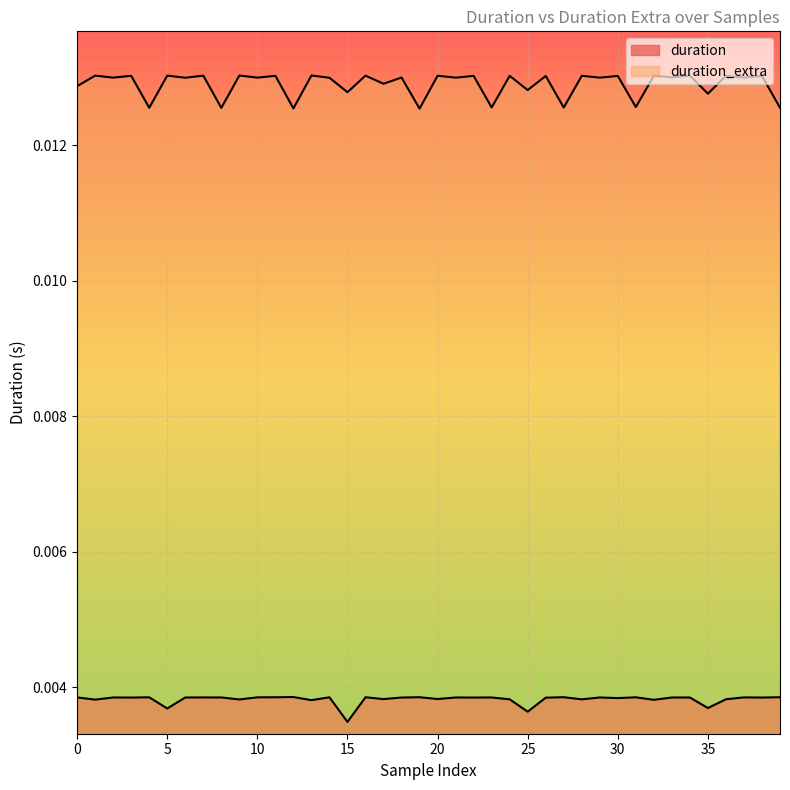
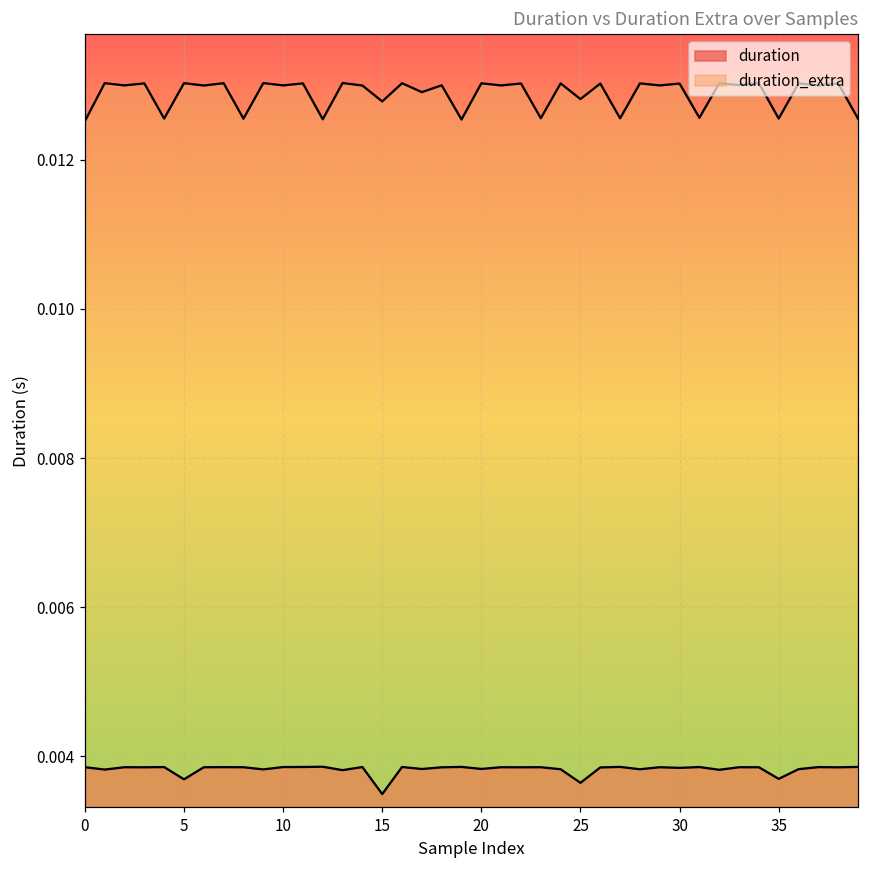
duration_extra, 0: 0.0129 -> 0.0125
duration_extra, 35: 0.0128 -> 0.0126
